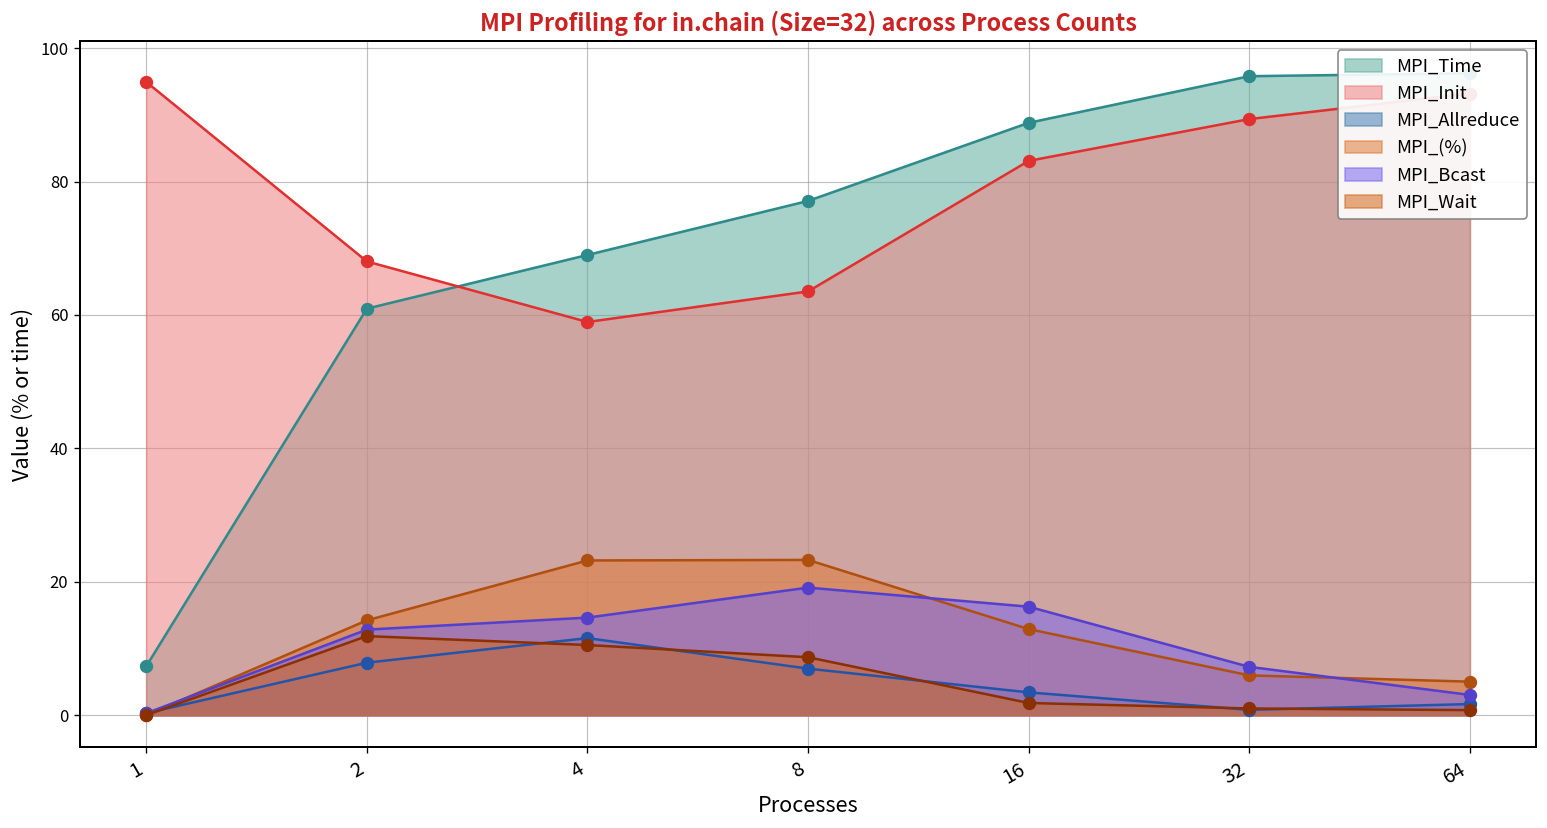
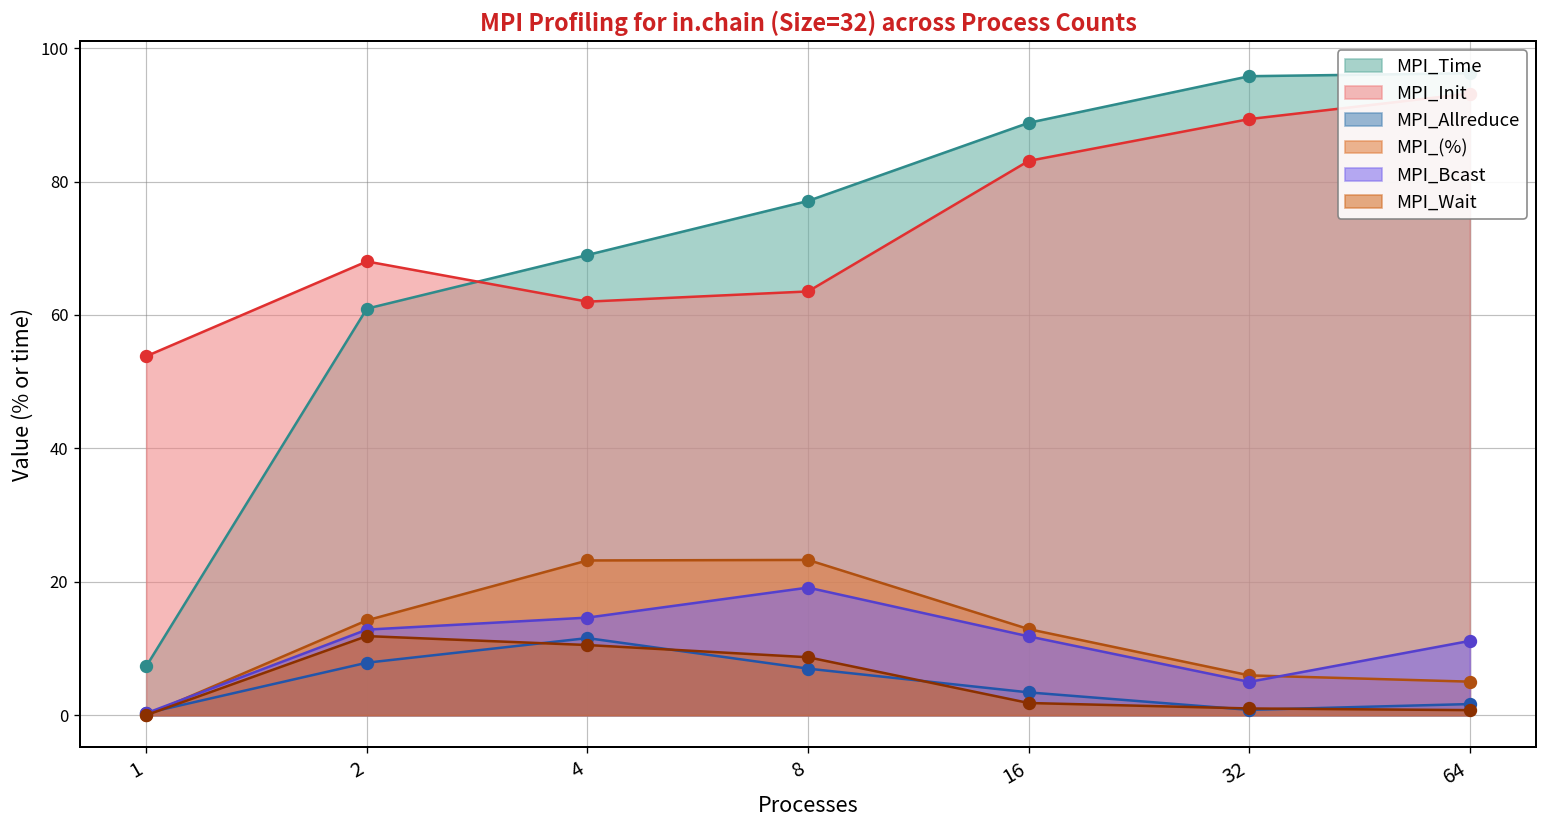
MPI_Init, 1: 95 -> 54
MPI_Init, 4: 59 -> 62
MPI_Bcast, 16: 16 -> 12
MPI_Bcast, 32: 7 -> 5
MPI_Bcast, 64: 3 -> 11
